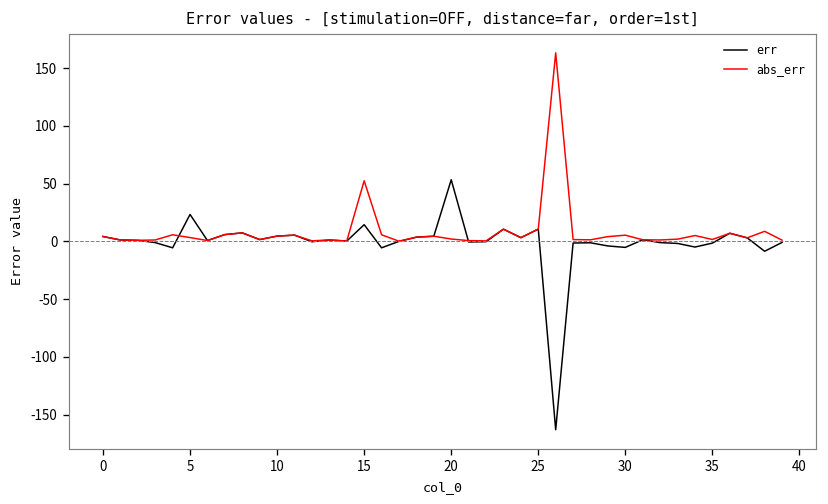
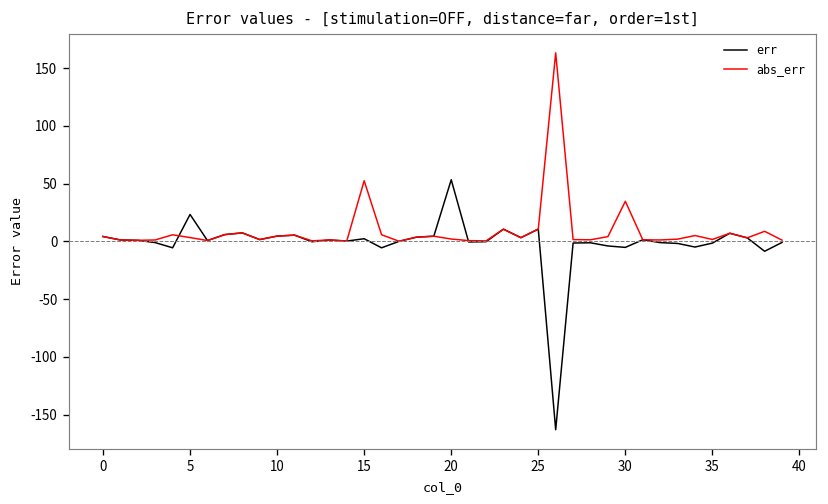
err, 15: 10 -> 0
abs_err, 30: 10 -> 30
